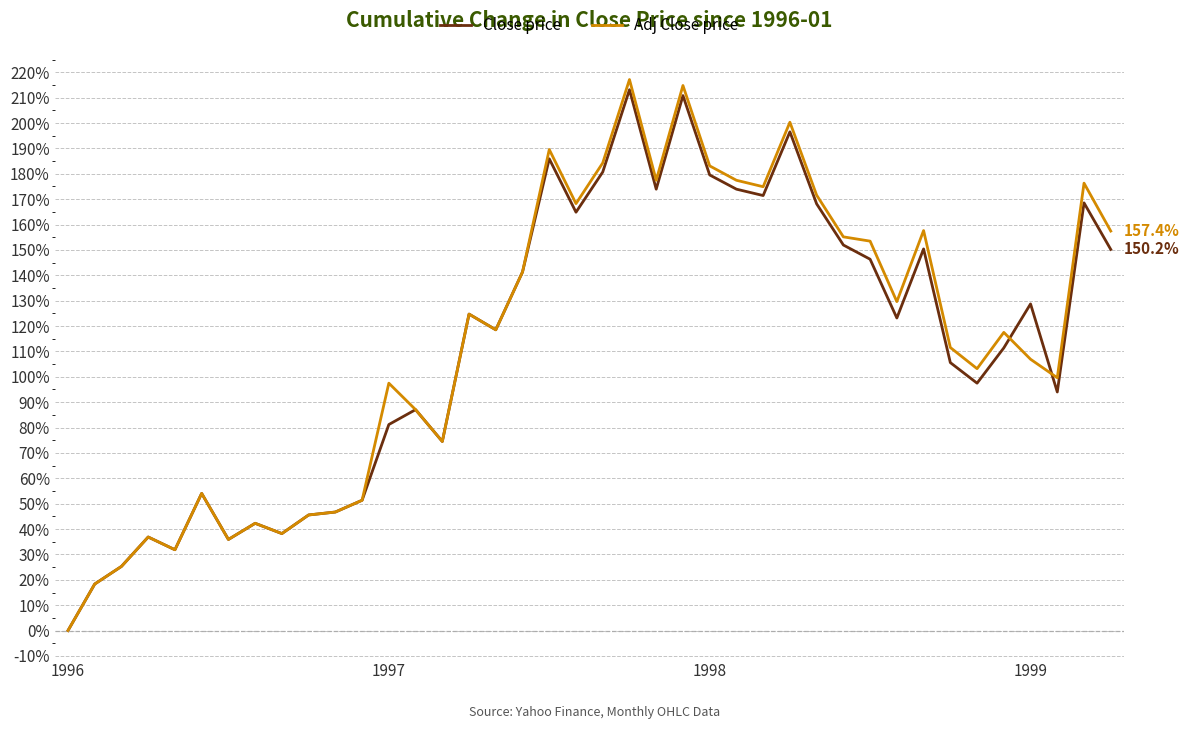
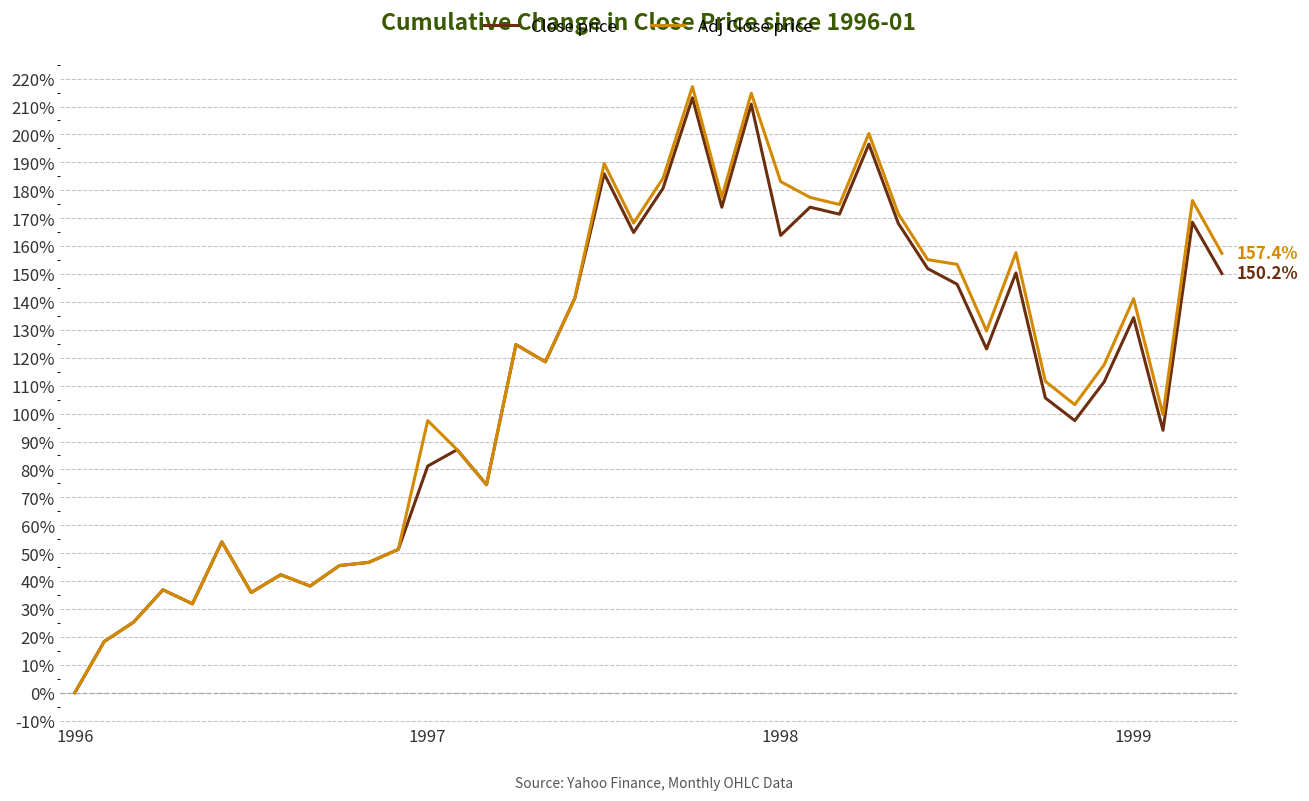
Close price, 1998: 180% -> 164%
Close price, 1999: 129% -> 134%
Adj Close price, 1999: 107% -> 141%
